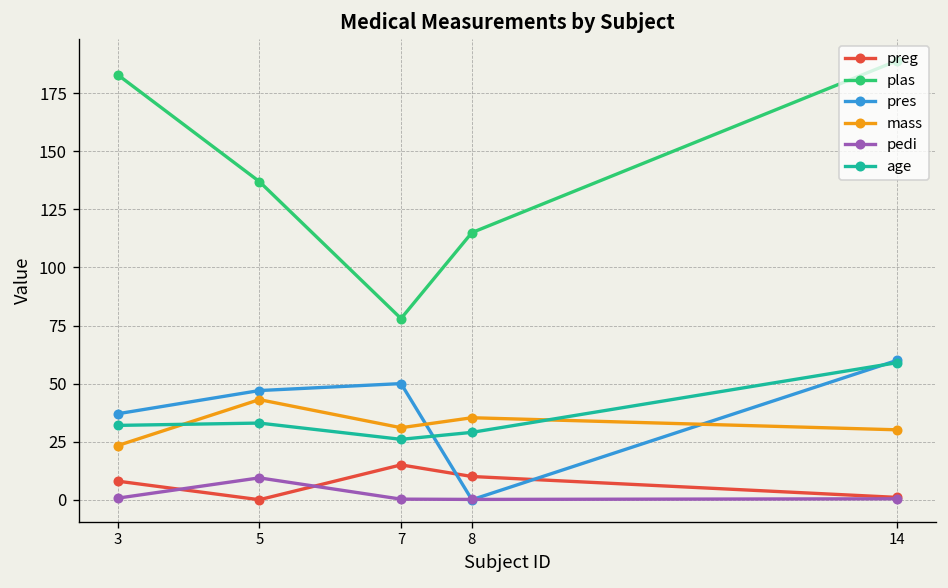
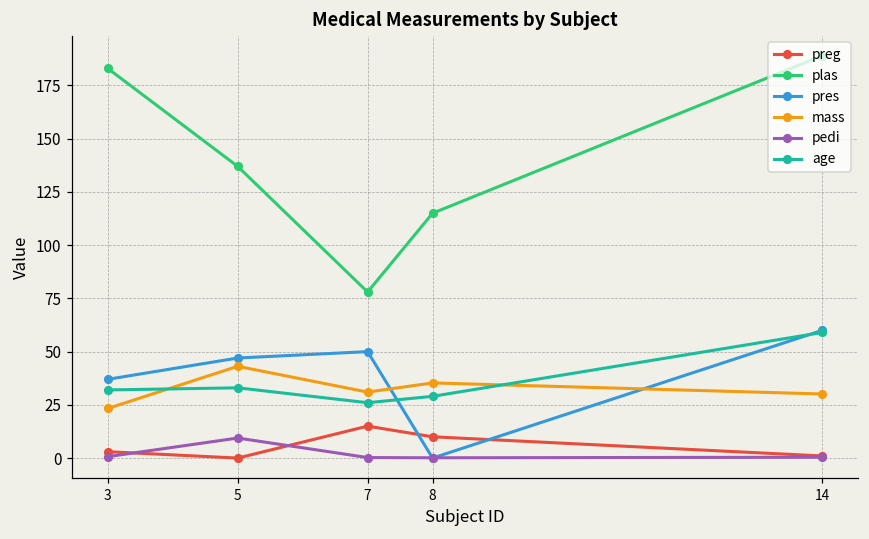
preg, 3: 8 -> 3
